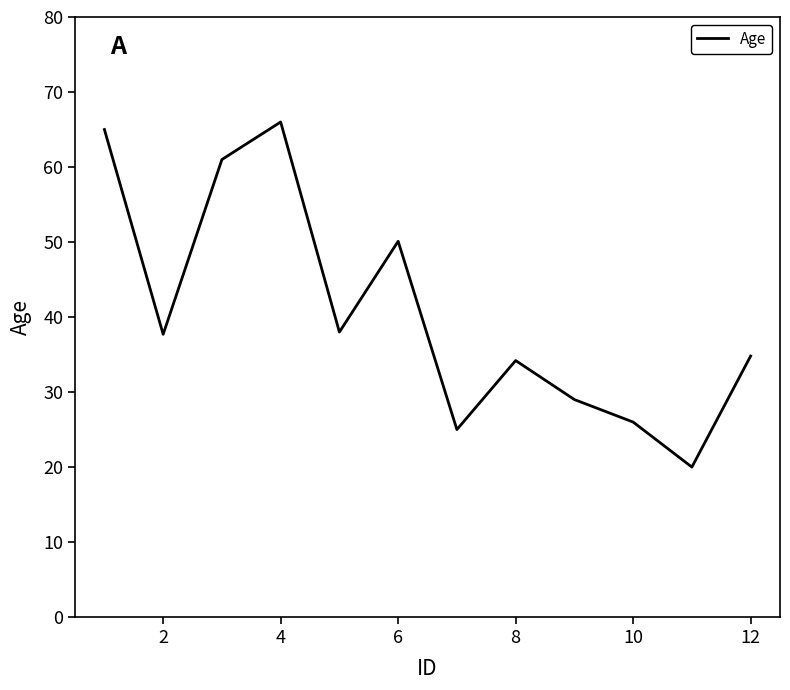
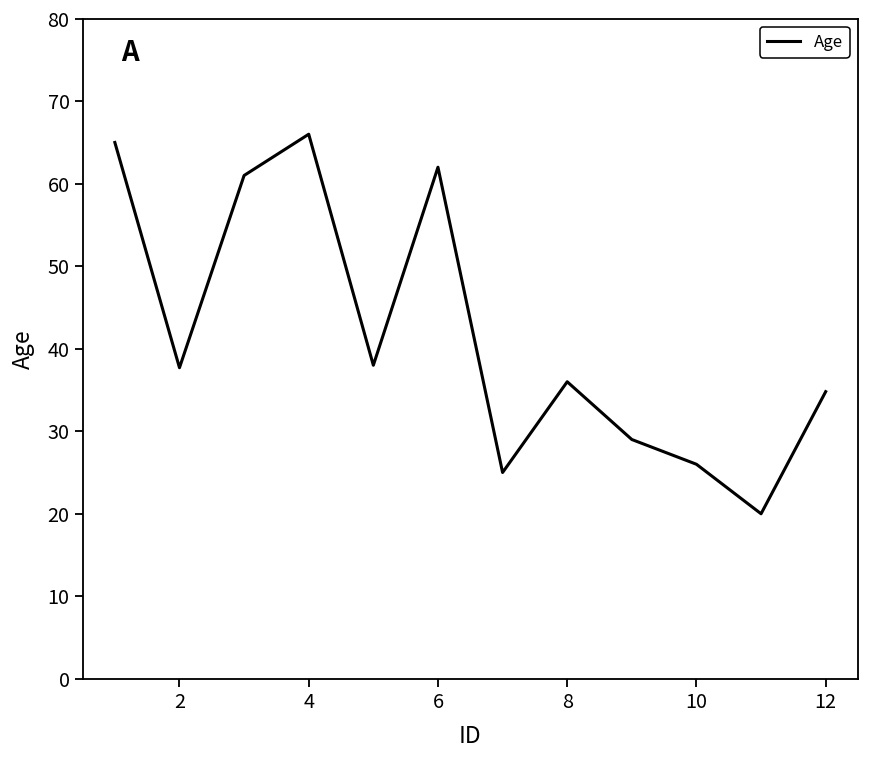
6: 50 -> 62
8: 34 -> 36
